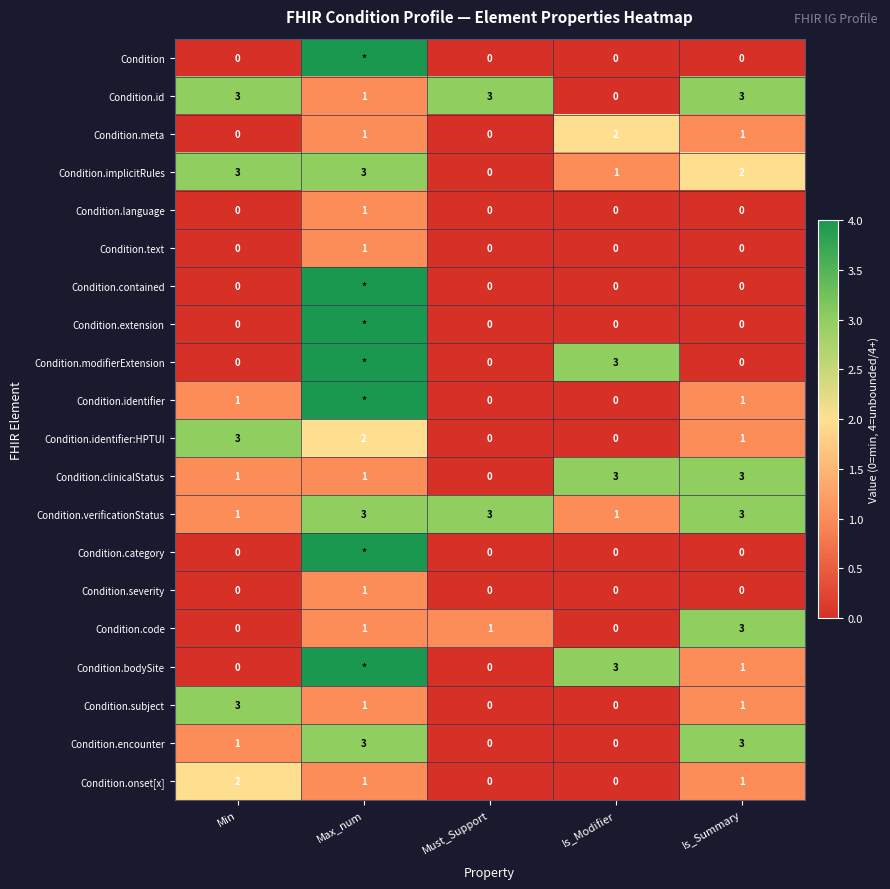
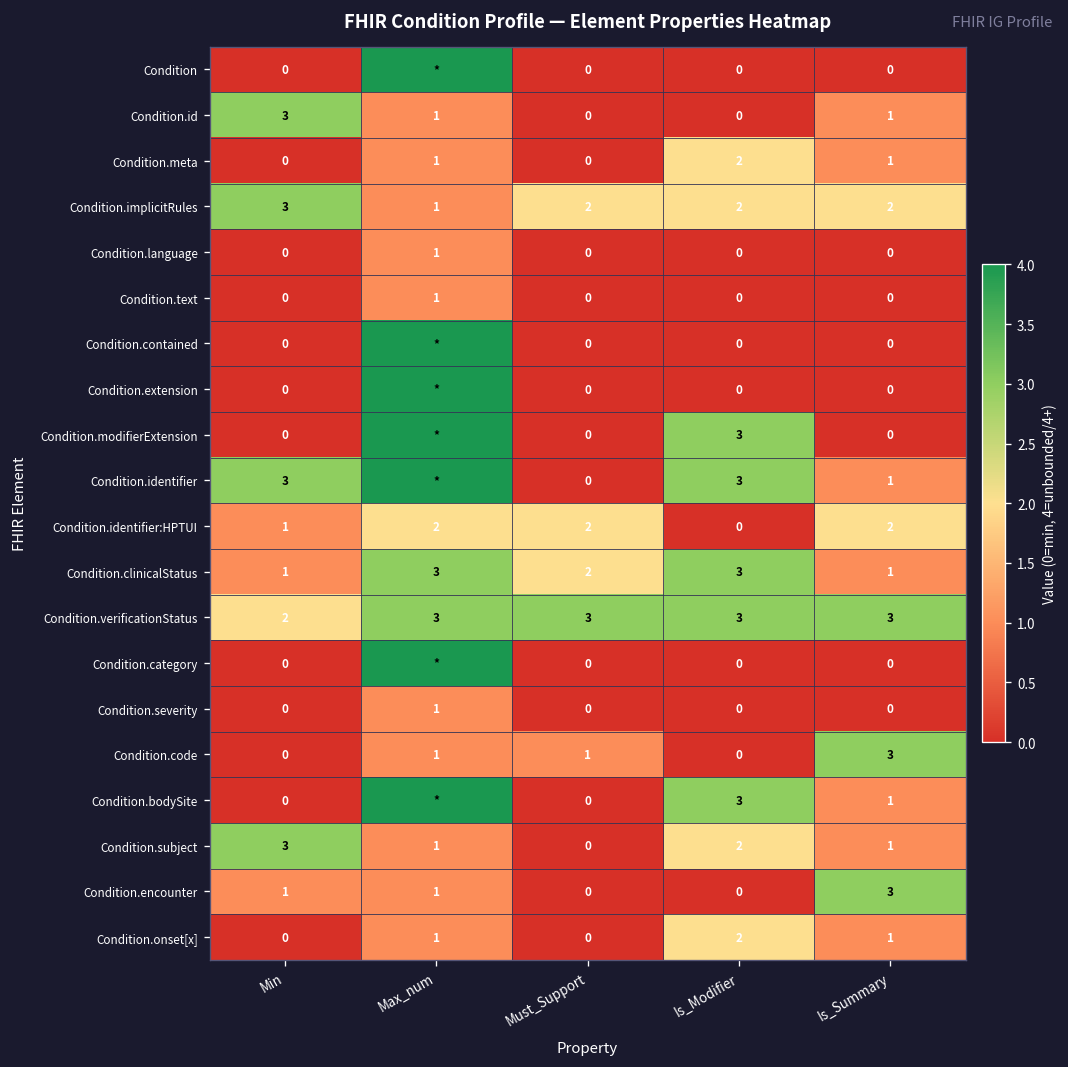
Condition.id, Must_Support: 3 -> 0
Condition.id, Is_Summary: 3 -> 1
Condition.implicitRules, Max_num: 3 -> 1
Condition.implicitRules, Must_Support: 0 -> 2
Condition.implicitRules, Is_Modifier: 1 -> 2
Condition.identifier, Min: 1 -> 3
Condition.identifier, Is_Modifier: 0 -> 3
Condition.identifier:HPTUI, Min: 3 -> 1
Condition.identifier:HPTUI, Must_Support: 0 -> 2
Condition.identifier:HPTUI, Is_Summary: 1 -> 2
Condition.clinicalStatus, Max_num: 1 -> 3
Condition.clinicalStatus, Must_Support: 0 -> 2
Condition.clinicalStatus, Is_Summary: 3 -> 1
Condition.verificationStatus, Min: 1 -> 2
Condition.verificationStatus, Is_Modifier: 1 -> 3
Condition.subject, Is_Modifier: 0 -> 2
Condition.encounter, Max_num: 3 -> 1
Condition.onset[x], Min: 2 -> 0
Condition.onset[x], Is_Modifier: 0 -> 2
